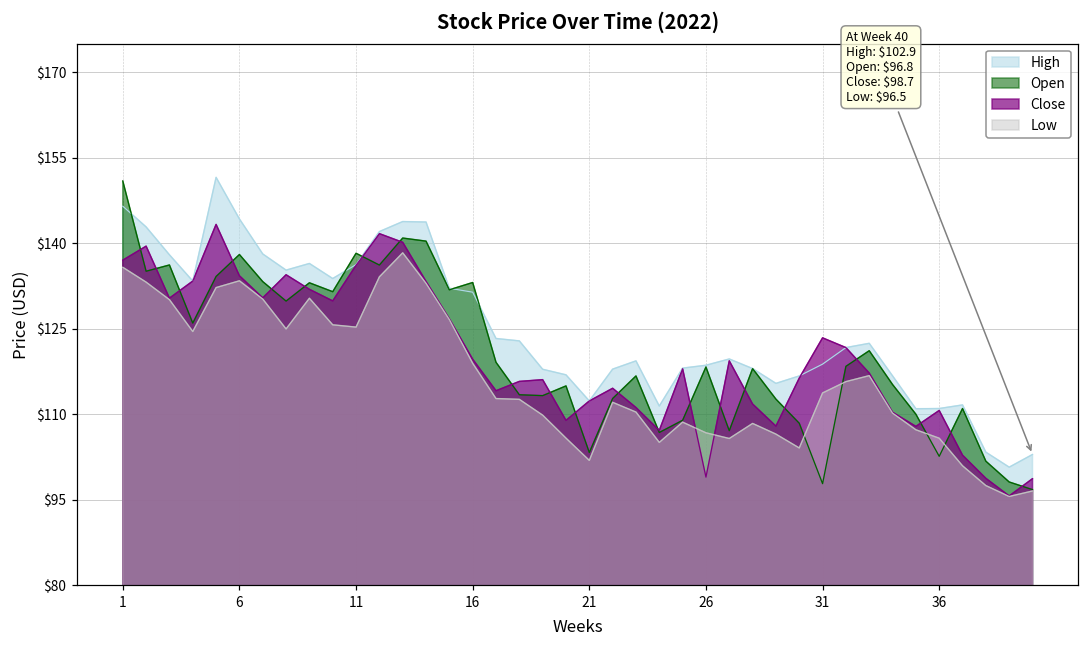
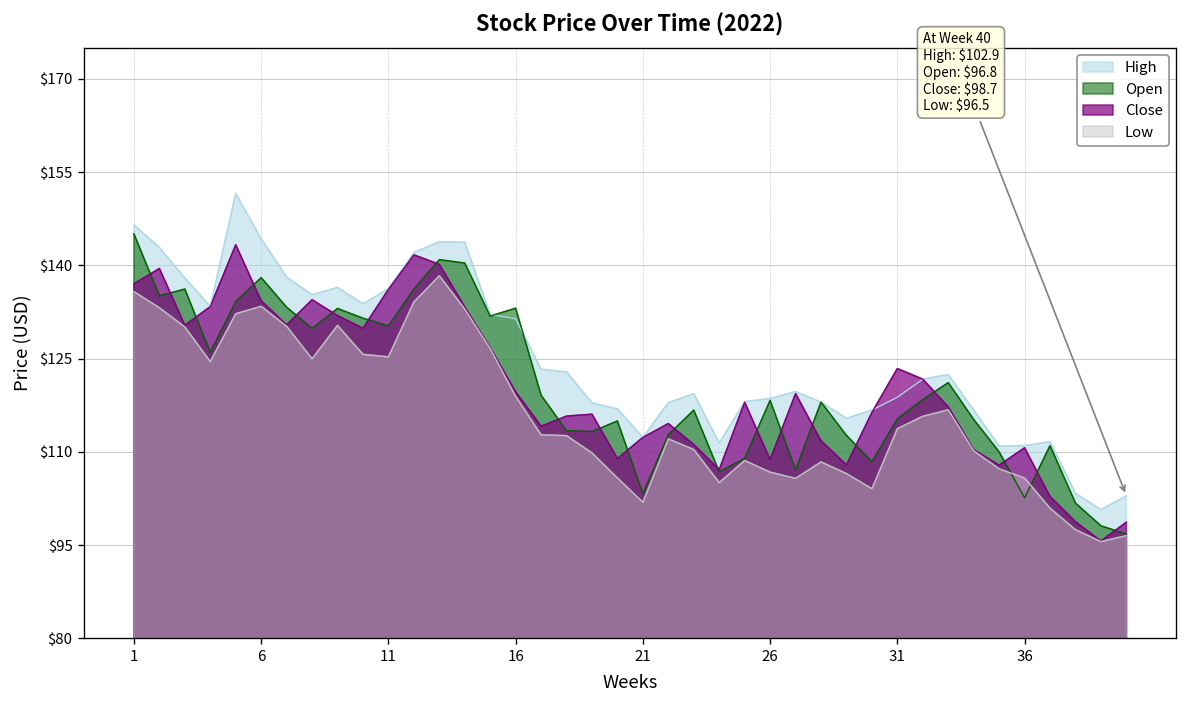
Open, 1: $151 -> $145
Open, 11: $138 -> $130
Close, 26: $99 -> $109
Open, 31: $98 -> $115
